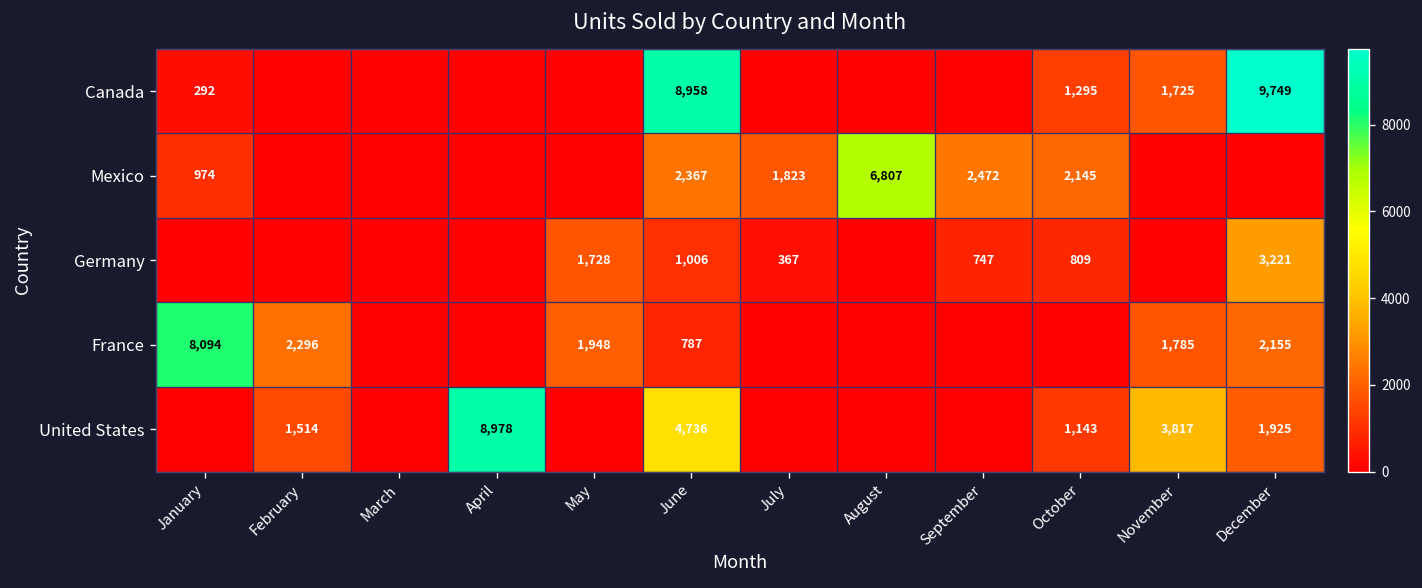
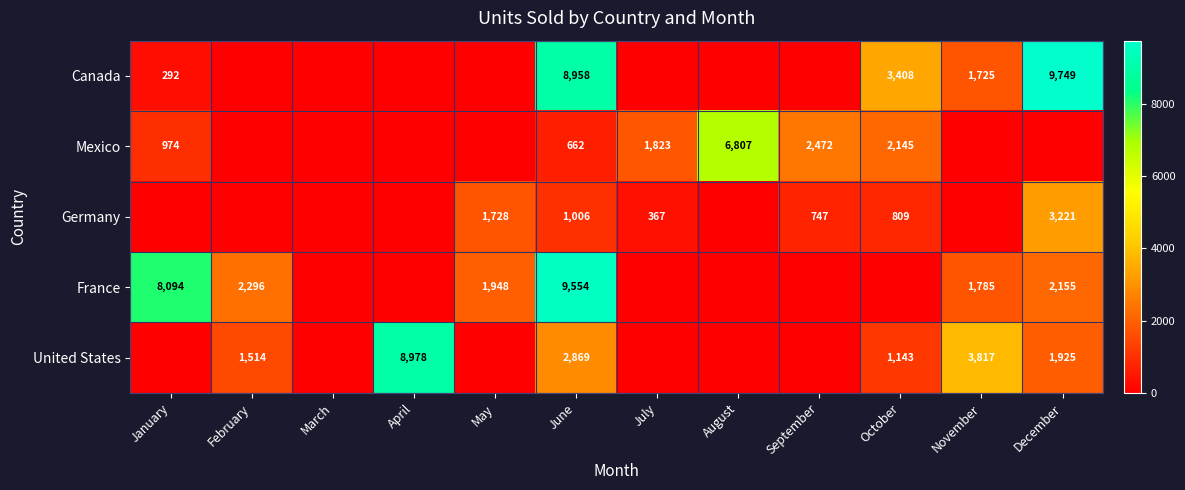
Canada, October: 1,295 -> 3,408
Mexico, June: 2,367 -> 662
France, June: 787 -> 9,554
United States, June: 4,736 -> 2,869
